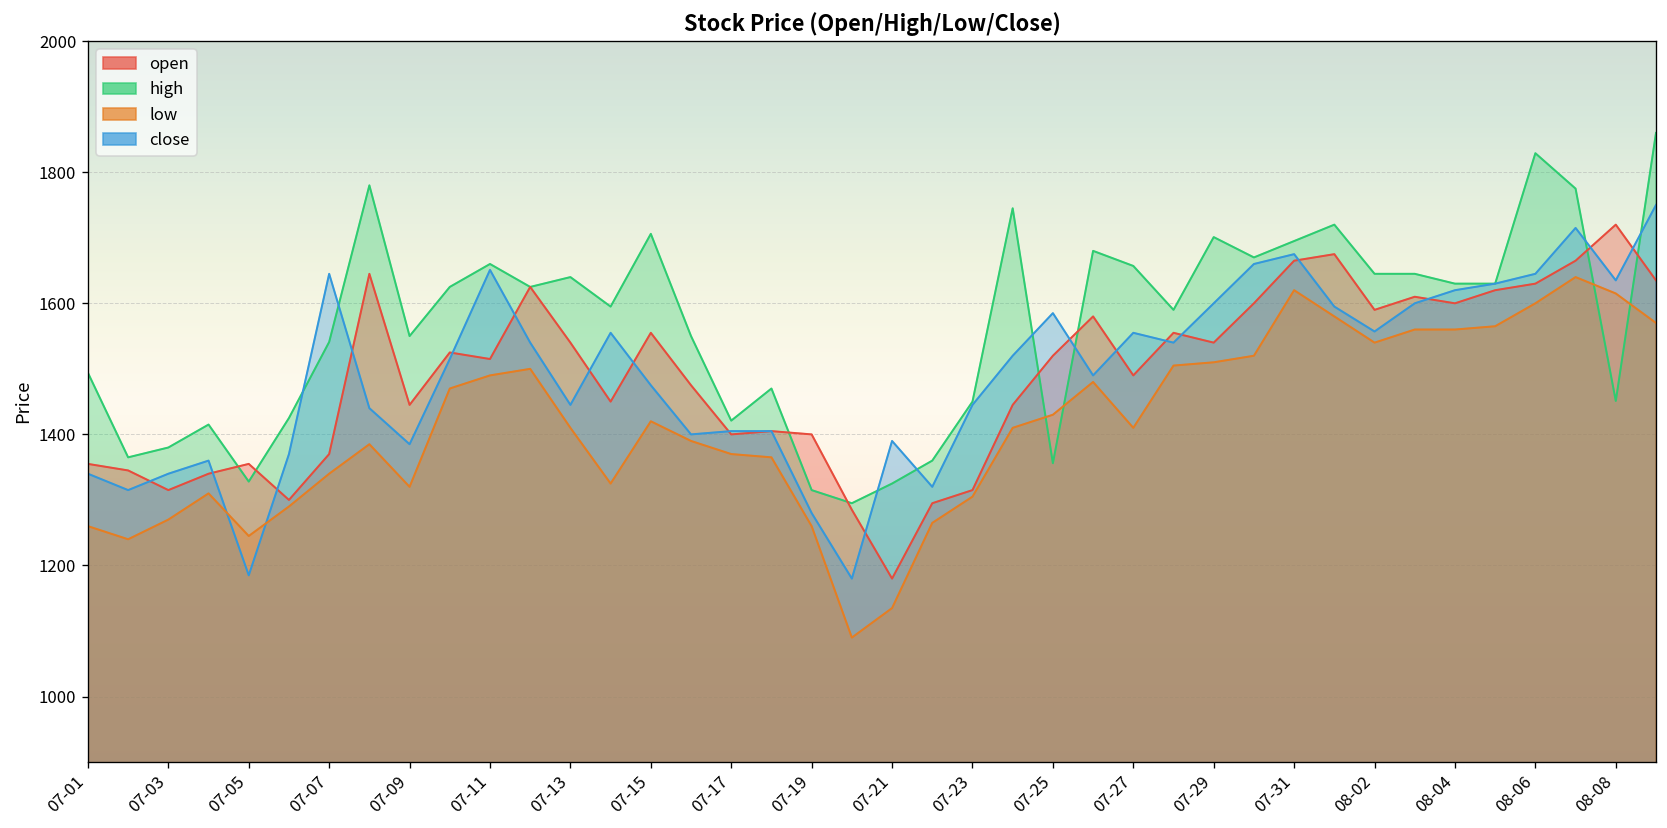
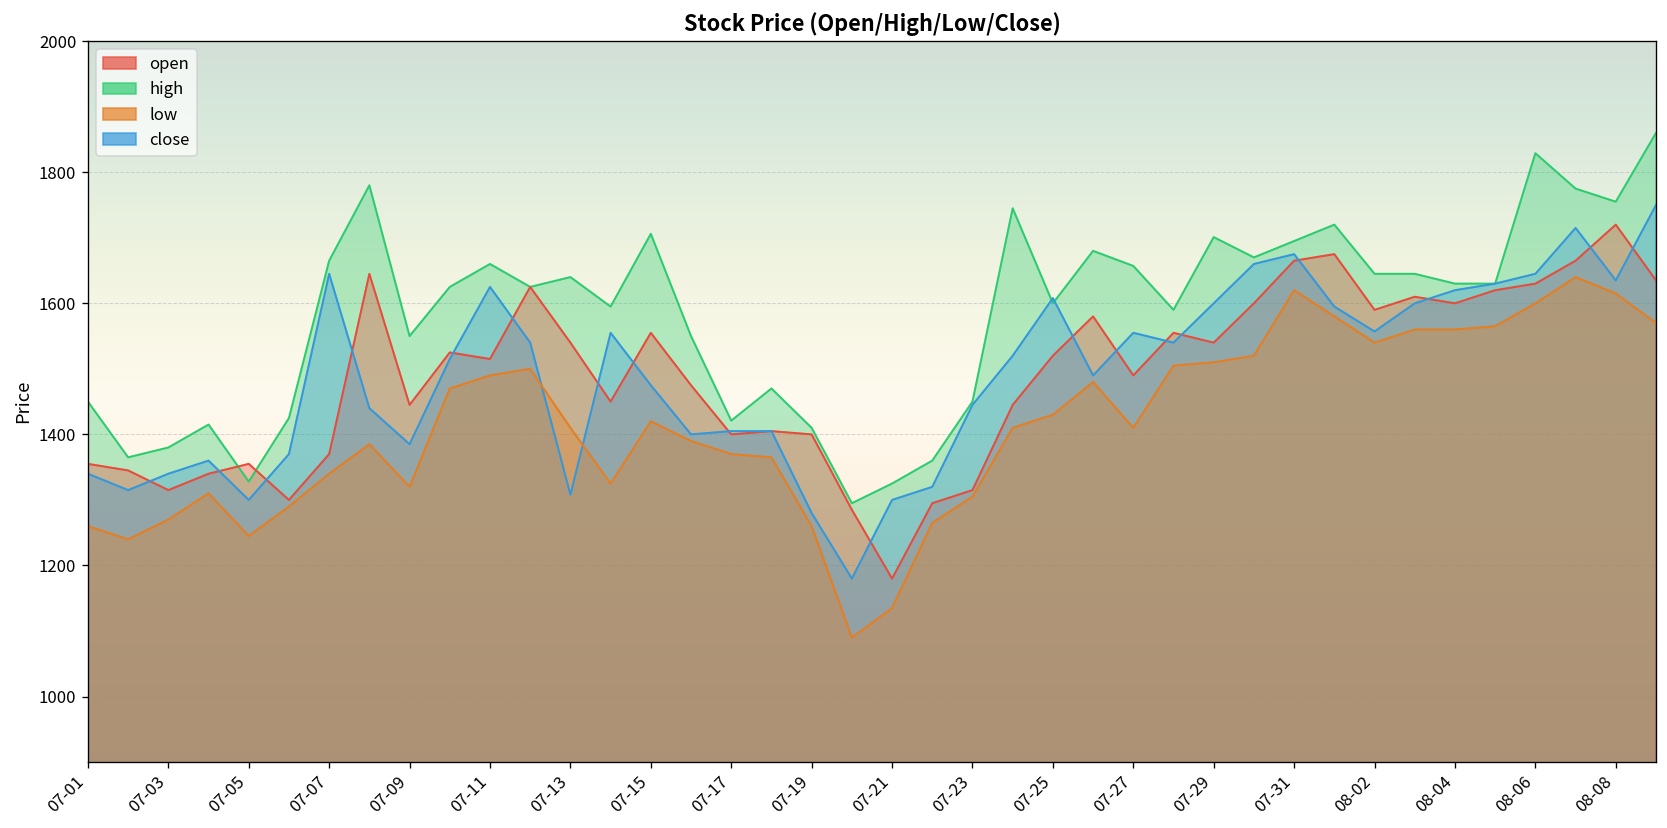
high, 07-01: 1490 -> 1450
close, 07-05: 1190 -> 1300
high, 07-07: 1540 -> 1670
close, 07-11: 1650 -> 1630
close, 07-13: 1450 -> 1310
high, 07-19: 1320 -> 1410
close, 07-21: 1390 -> 1300
high, 07-25: 1360 -> 1600
close, 07-25: 1590 -> 1610
high, 08-08: 1450 -> 1760
